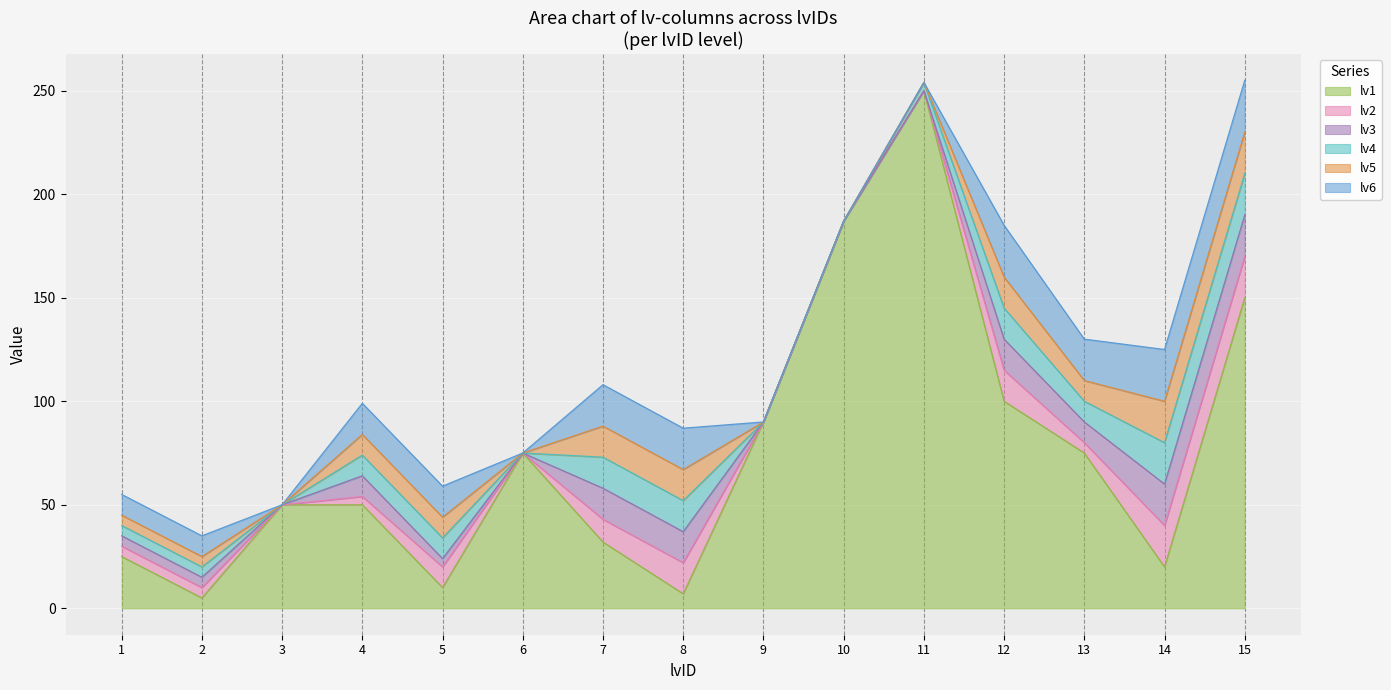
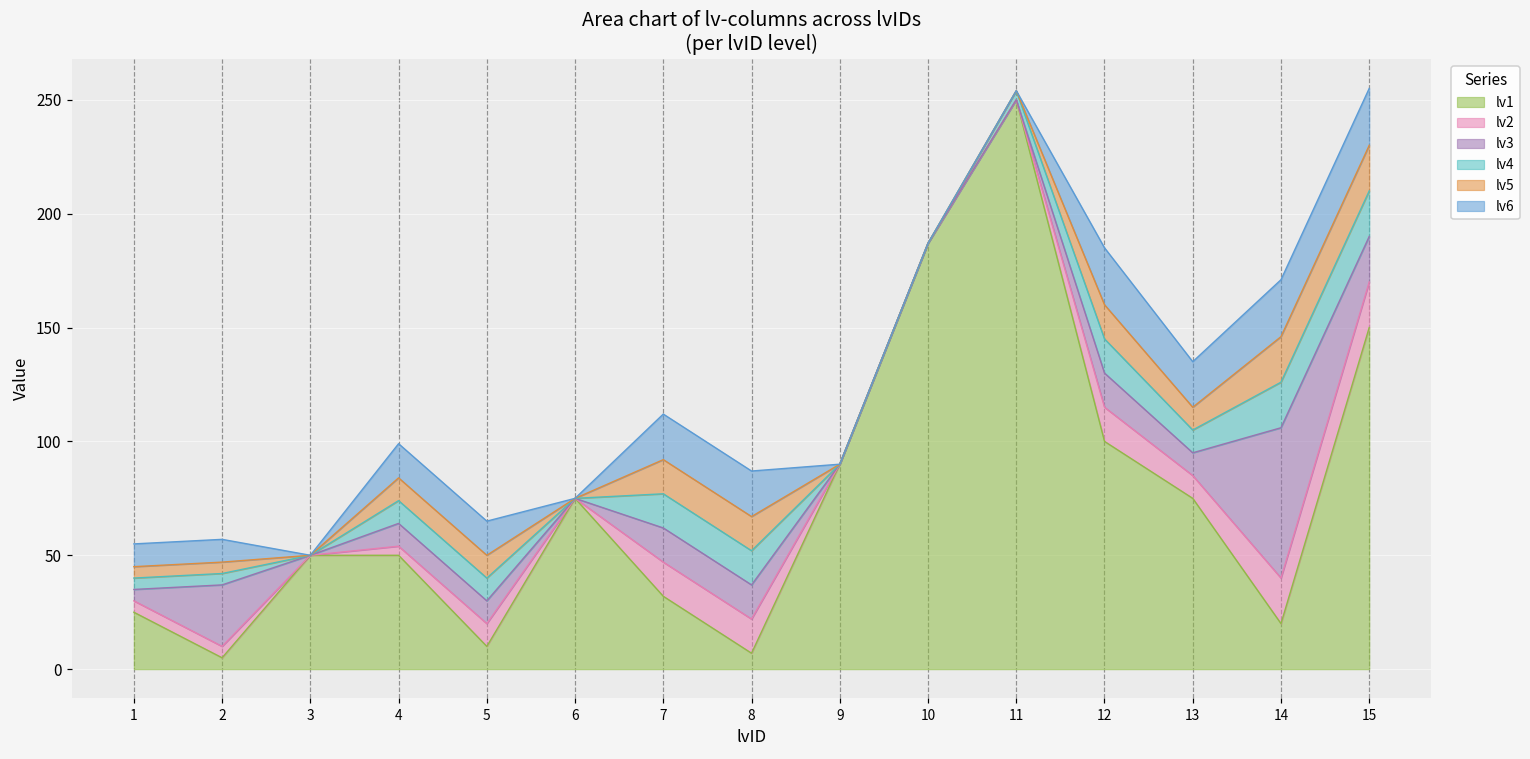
lv3, 2: 5 -> 27
lv3, 5: 4 -> 10
lv2, 7: 11 -> 15
lv2, 13: 5 -> 10
lv3, 14: 20 -> 66
